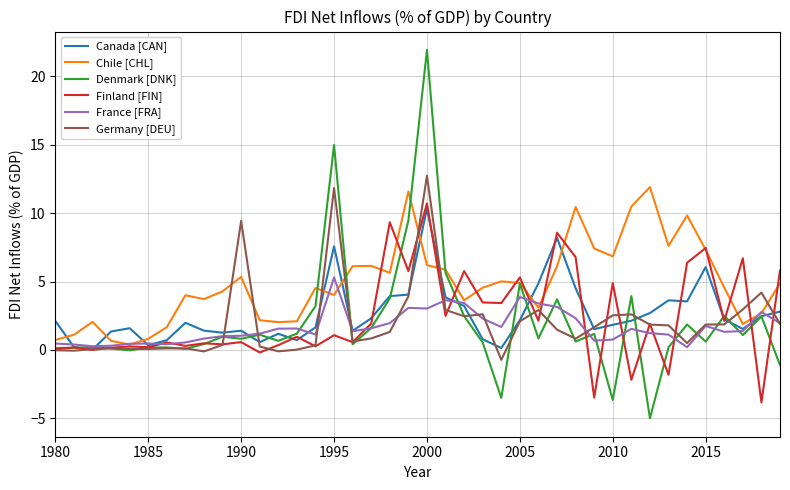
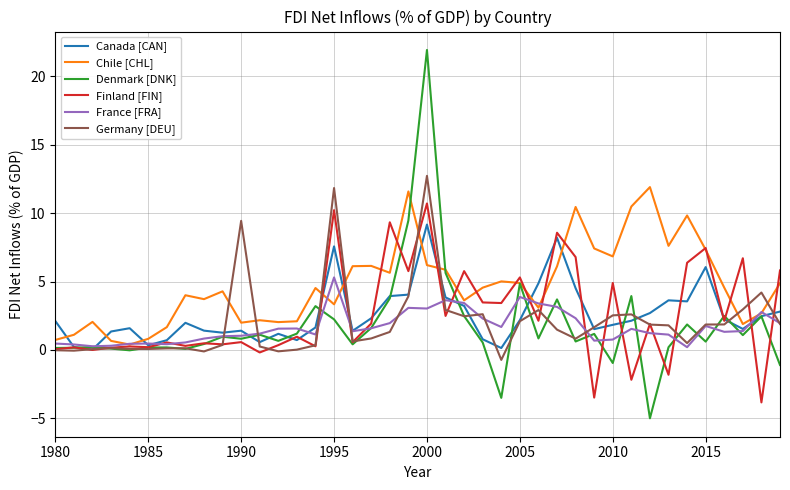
Chile [CHL], 1990: 5.3 -> 2.0
Chile [CHL], 1995: 4.0 -> 3.3
Denmark [DNK], 1995: 15.0 -> 2.2
Finland [FIN], 1995: 1.1 -> 10.2
Canada [CAN], 2000: 10.3 -> 9.2
Denmark [DNK], 2010: -3.7 -> -1.0
